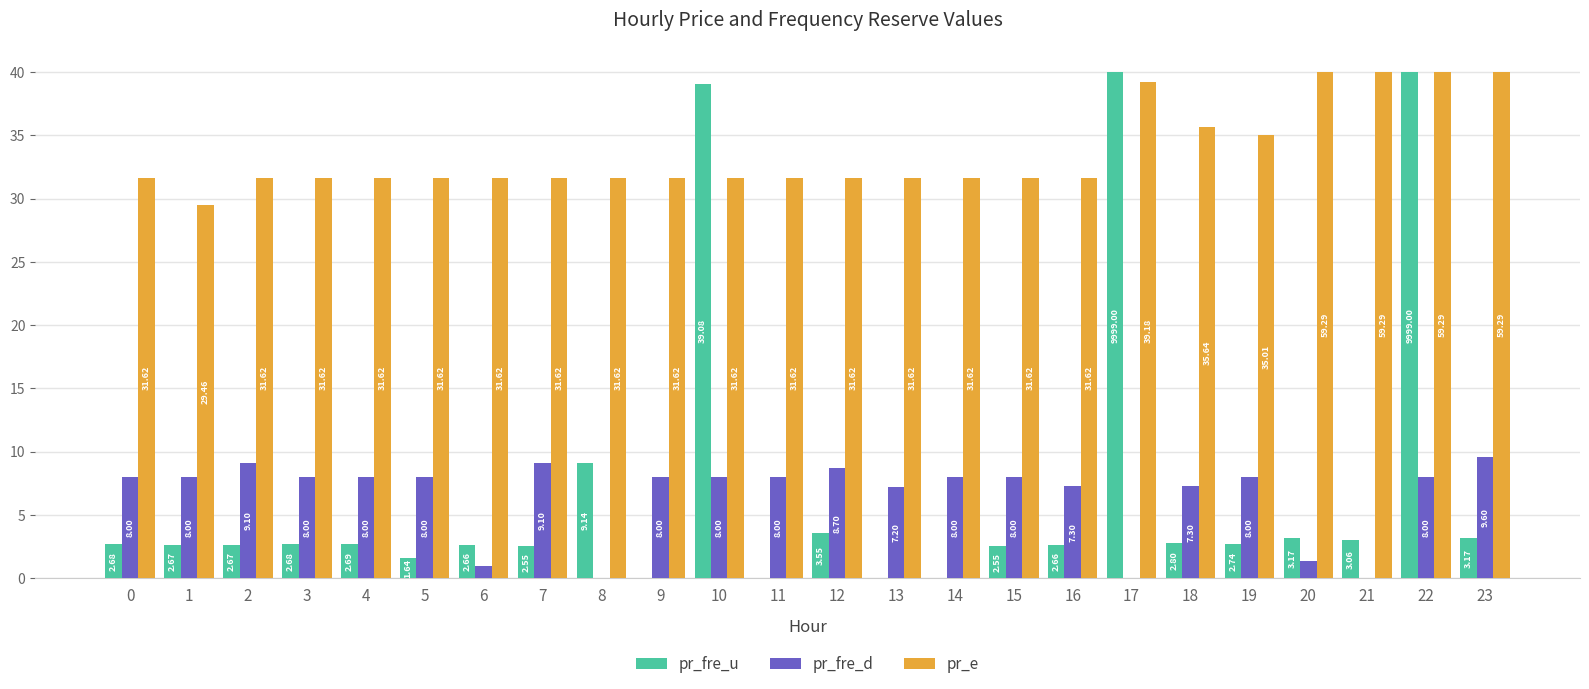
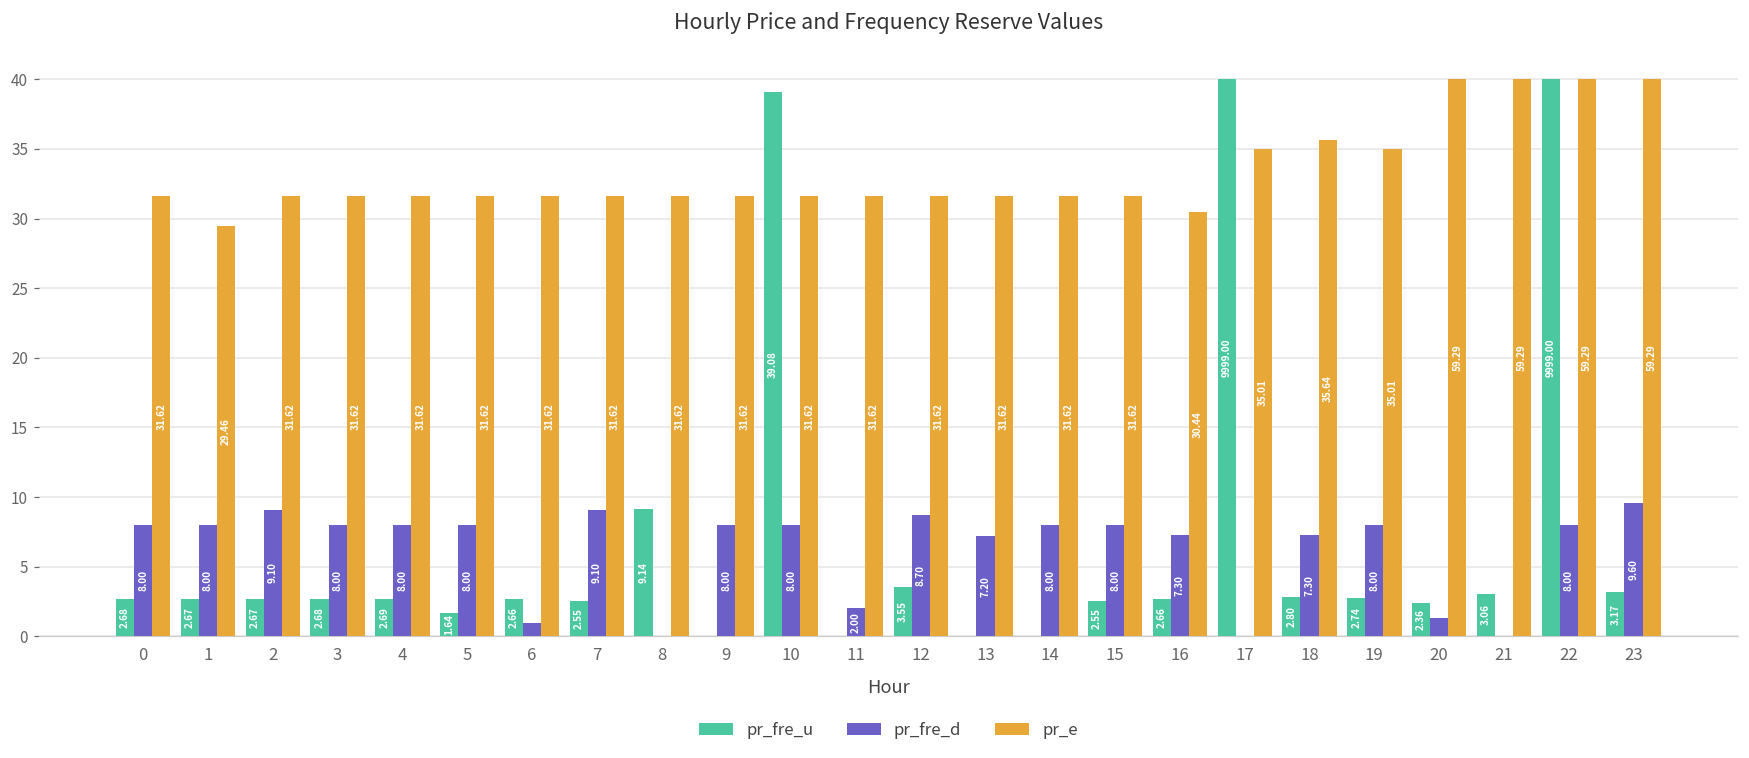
pr_fre_d, 11: 8.00 -> 2.00
pr_e, 16: 31.62 -> 30.44
pr_e, 17: 39.18 -> 35.01
pr_fre_u, 20: 3.17 -> 2.36
